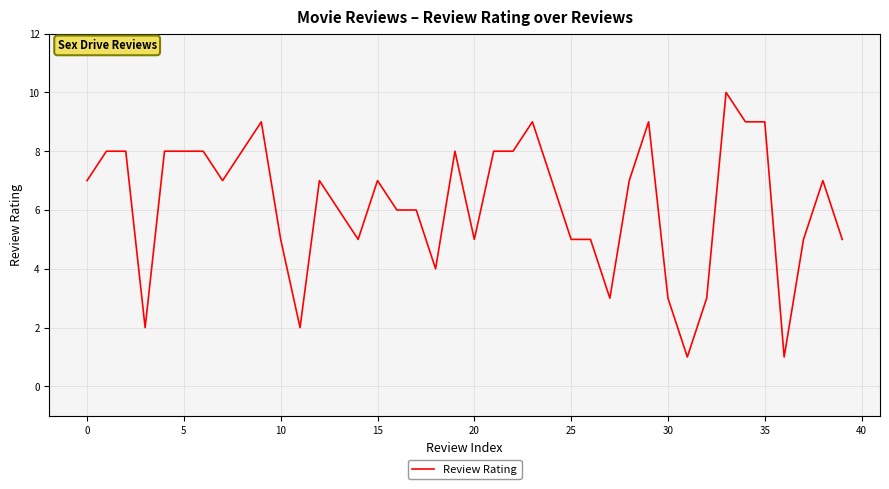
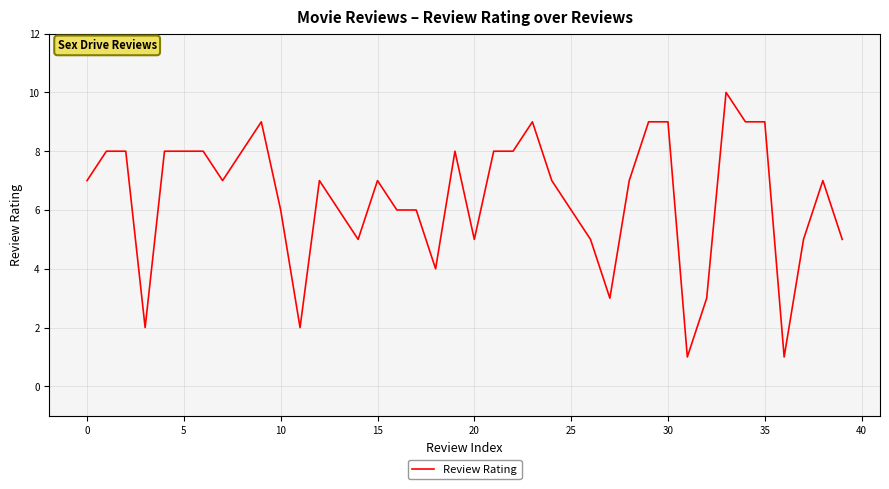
10: 5 -> 6
25: 5 -> 6
30: 3 -> 9
